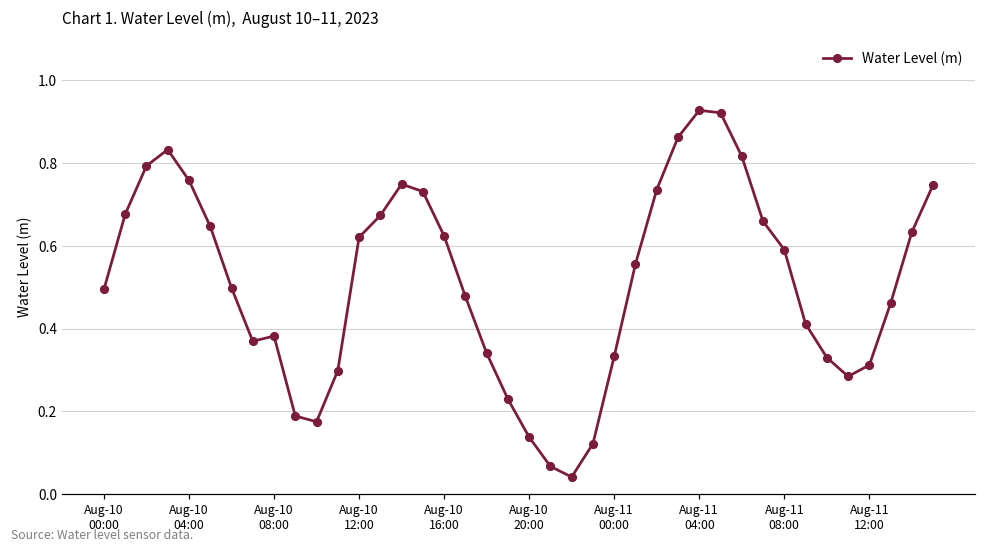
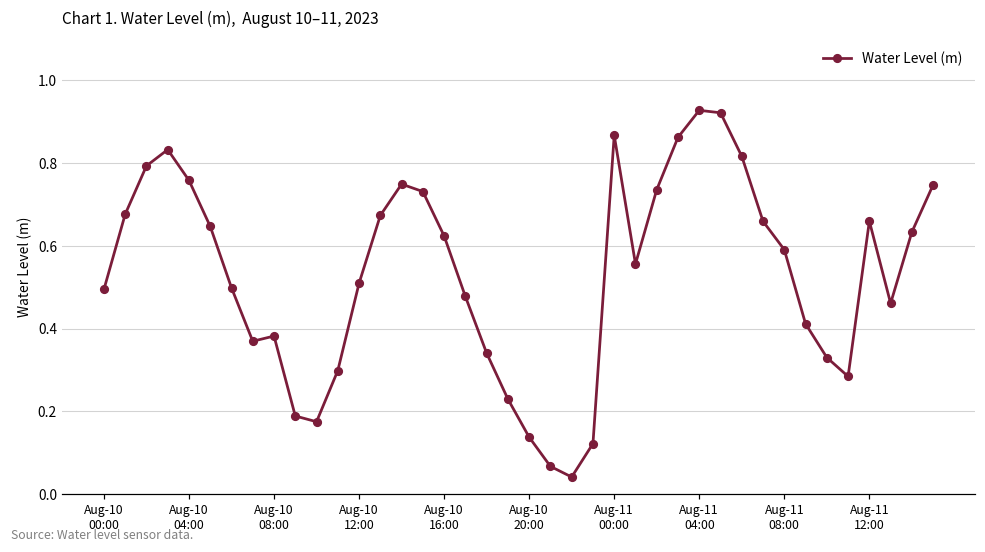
Aug-10 12:00: 0.62 -> 0.51
Aug-11 00:00: 0.33 -> 0.87
Aug-11 12:00: 0.31 -> 0.66
